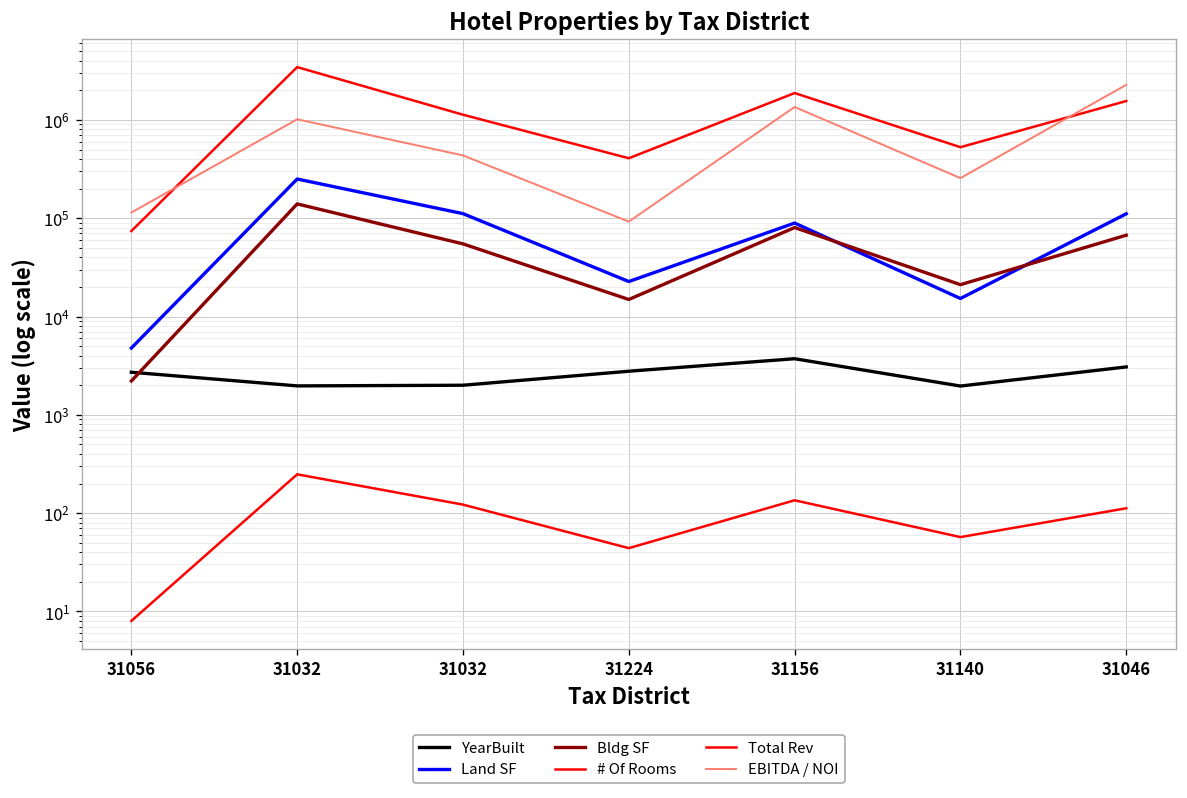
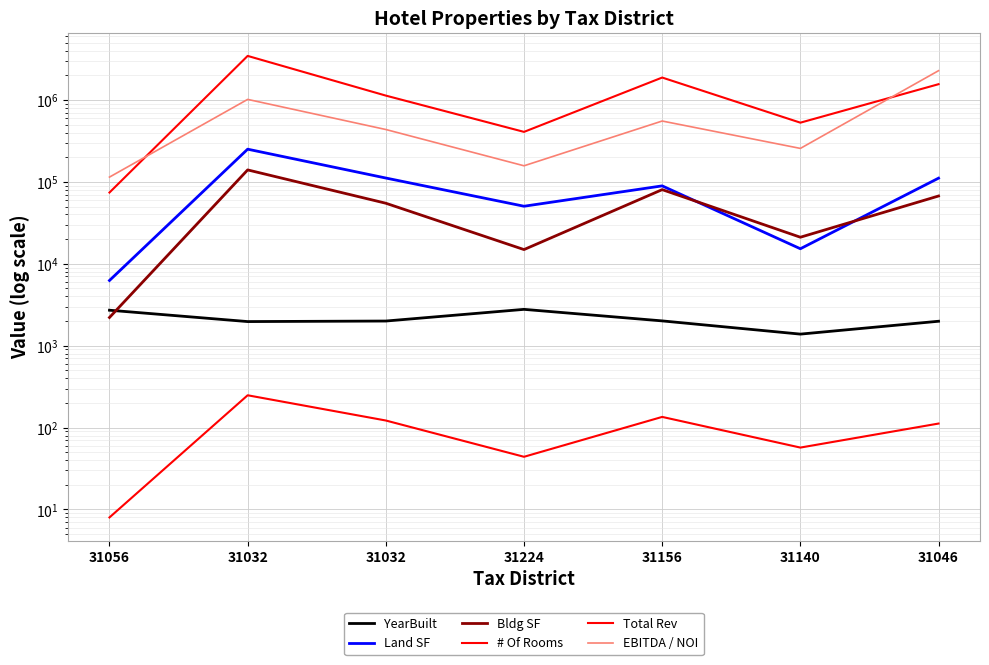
Land SF, 31056: 5000 -> 6000
Land SF, 31224: 23000 -> 50000
EBITDA / NOI, 31224: 90000 -> 160000
YearBuilt, 31156: 4000 -> 2000
EBITDA / NOI, 31156: 1400000 -> 600000
YearBuilt, 31140: 2000 -> 1400
YearBuilt, 31046: 3100 -> 2000
